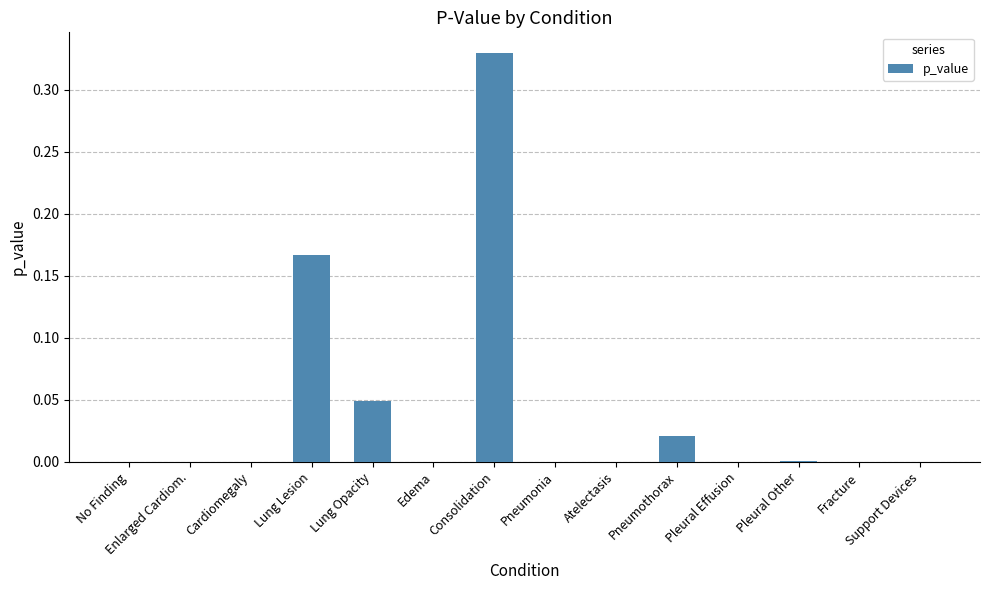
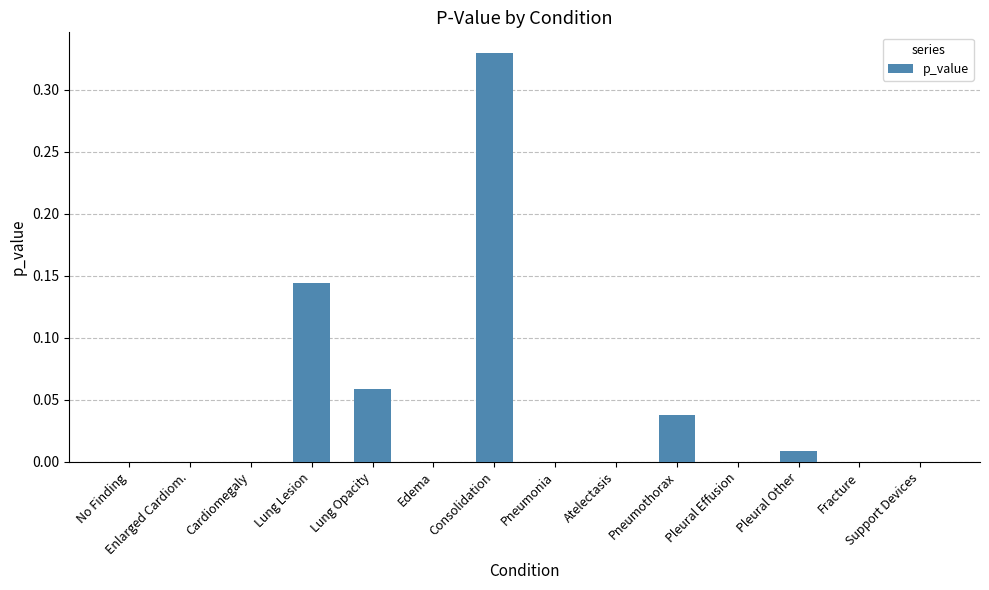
Lung Lesion: 0.167 -> 0.145
Lung Opacity: 0.049 -> 0.059
Pneumothorax: 0.021 -> 0.038
Pleural Other: 0.000 -> 0.009
